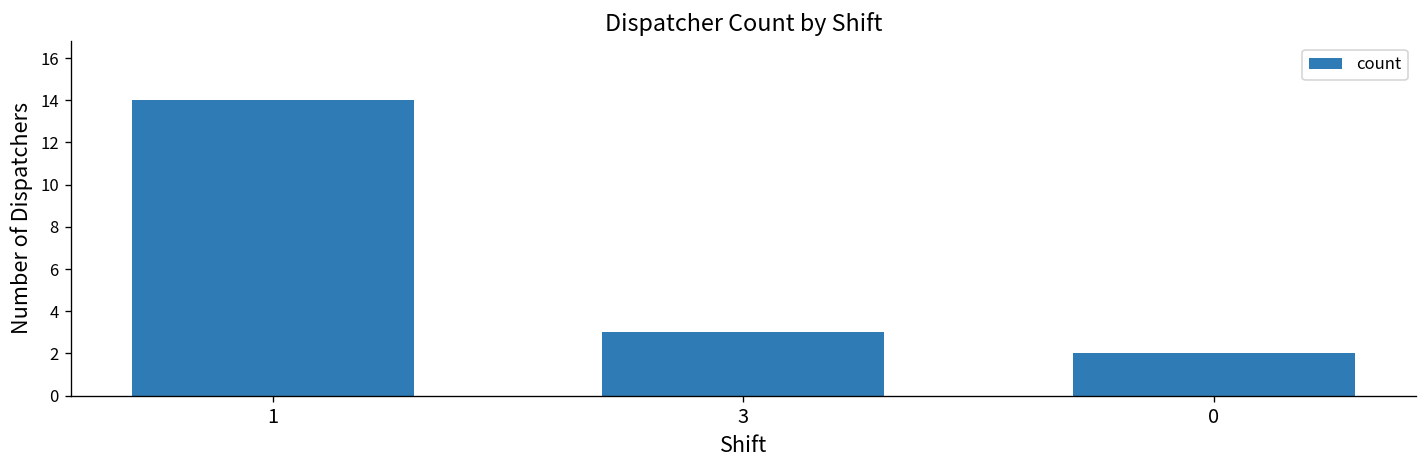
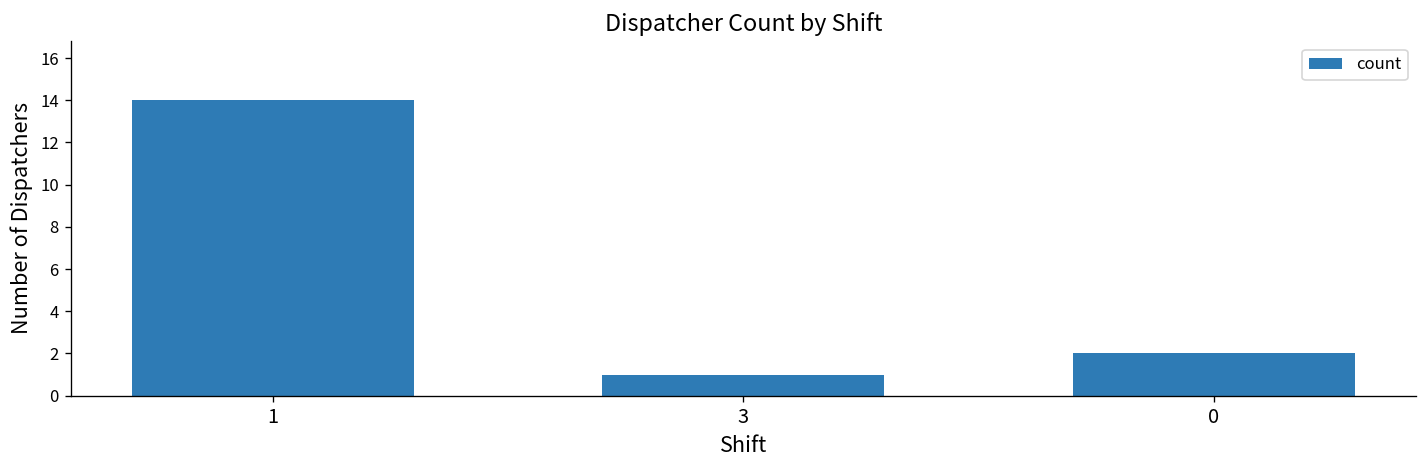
3: 3 -> 1
